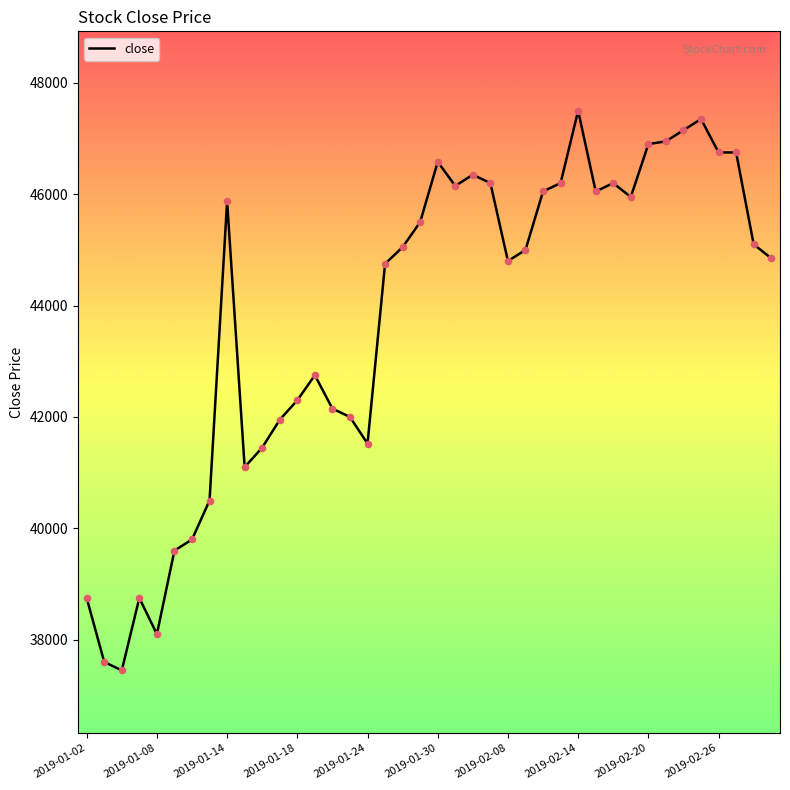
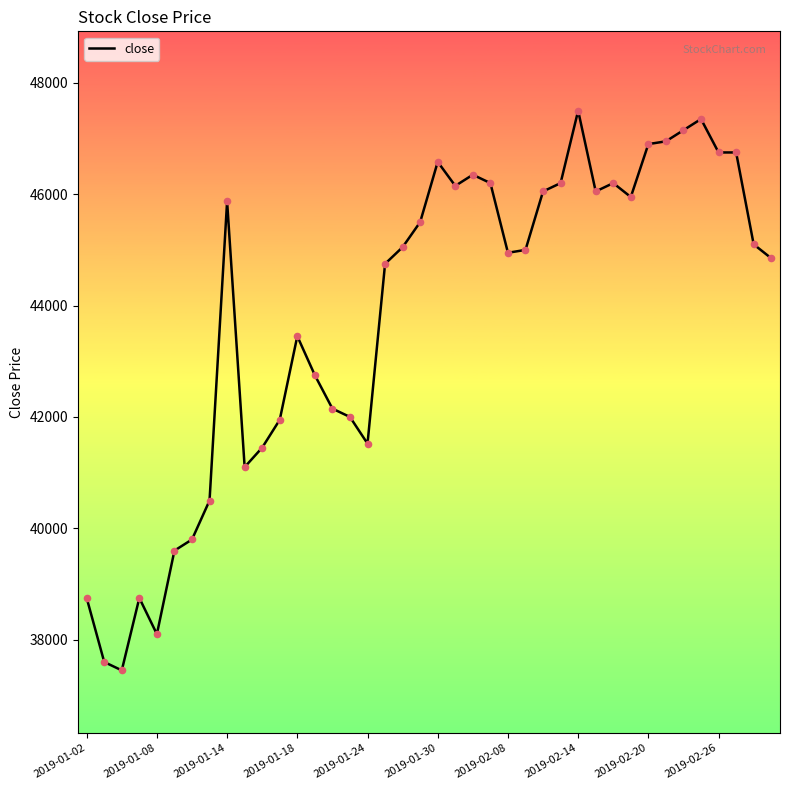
2019-01-18: 42300 -> 43500
2019-02-08: 44800 -> 44900
